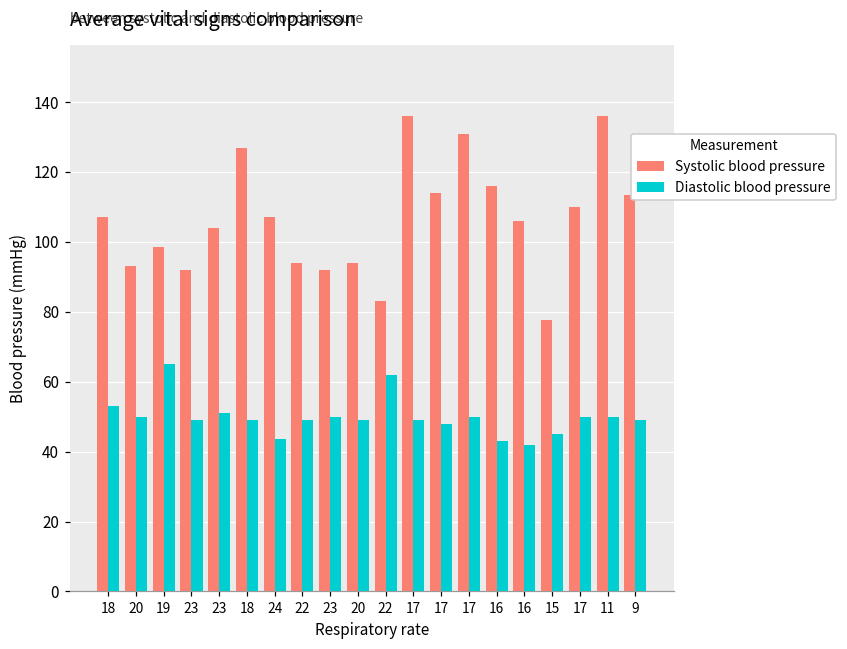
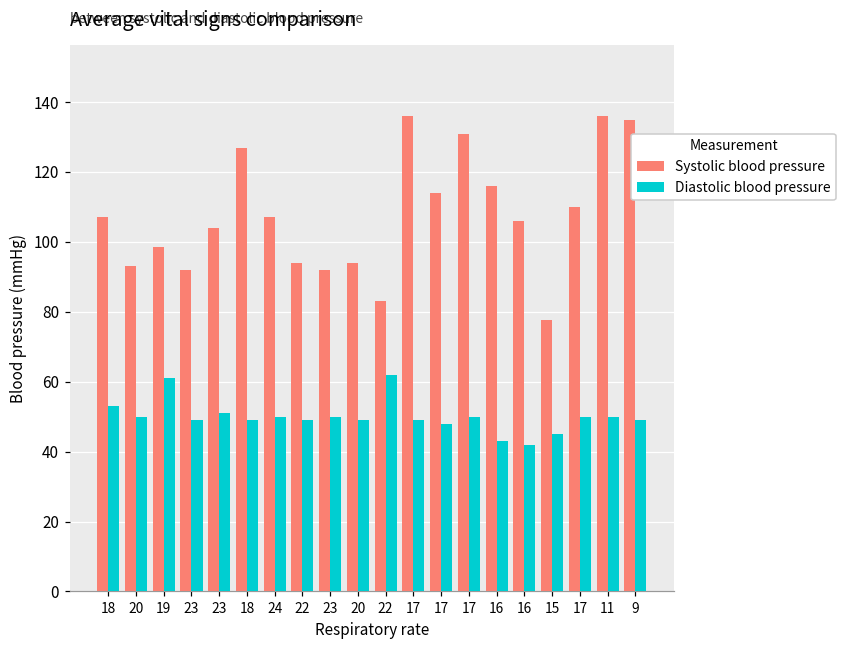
Diastolic blood pressure, 19: 65 -> 61
Diastolic blood pressure, 24: 44 -> 50
Systolic blood pressure, 9: 113 -> 135
